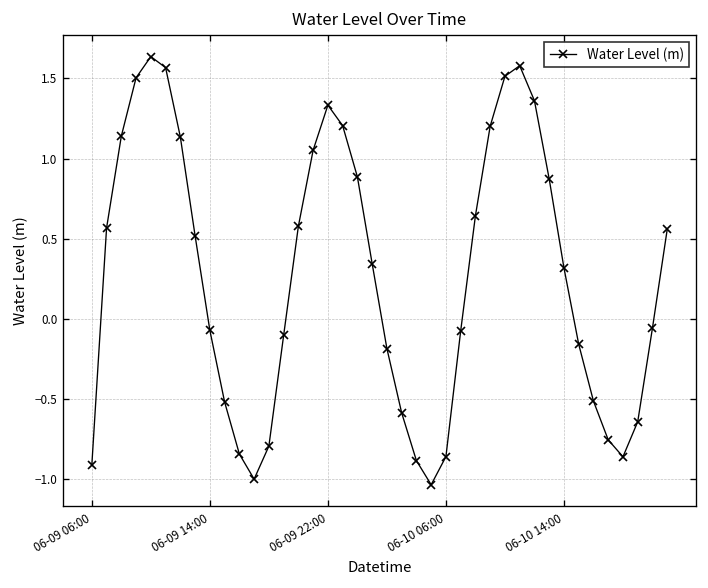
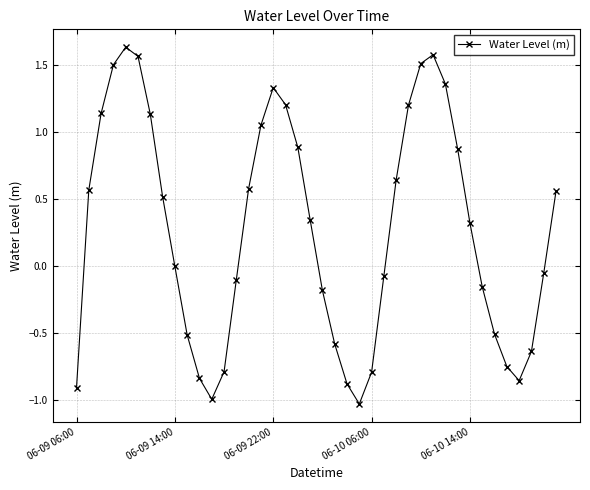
06-09 14:00: -0.07 -> 0.00
06-10 06:00: -0.86 -> -0.80
